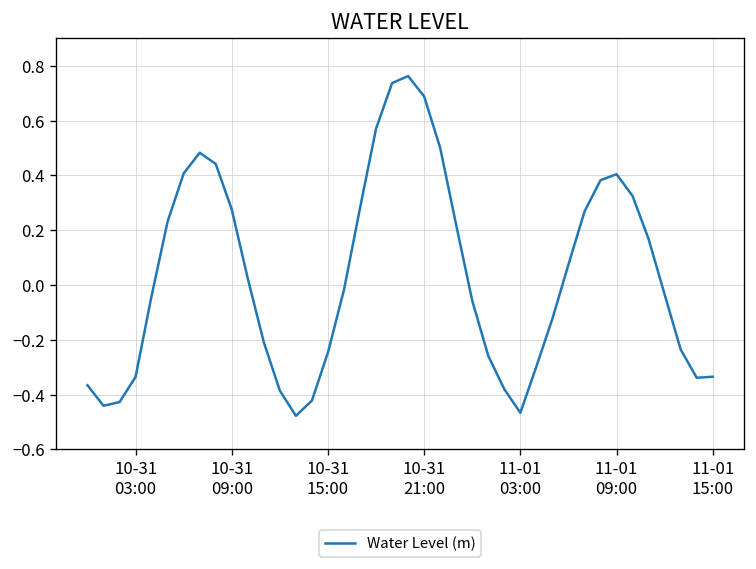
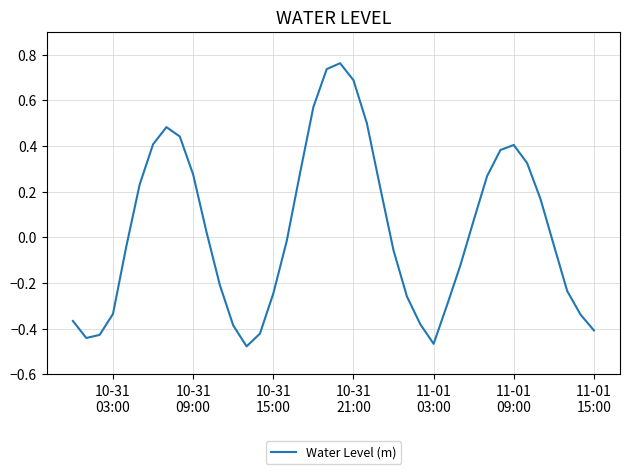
11-01 15:00: -0.33 -> -0.41
